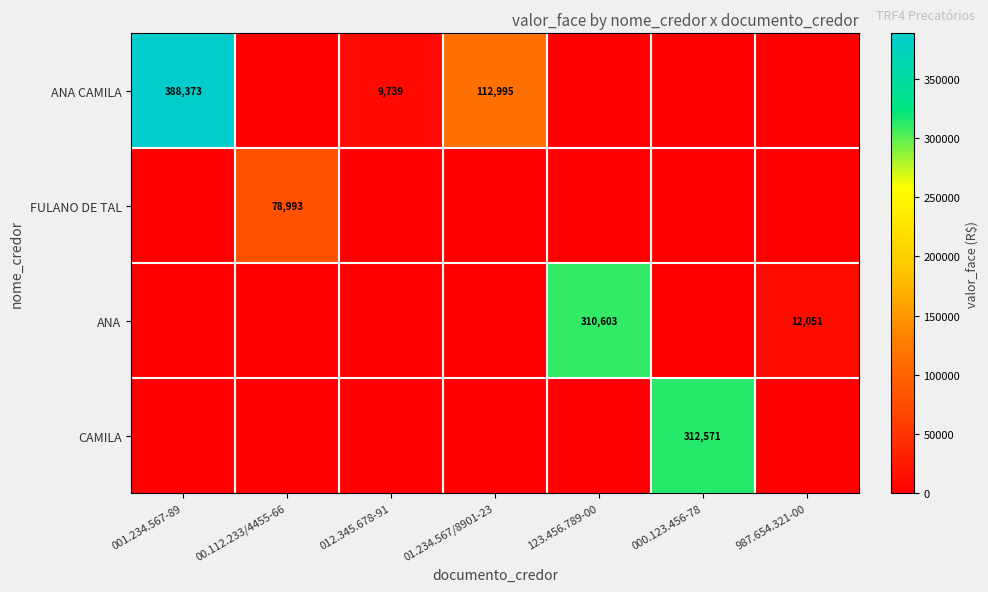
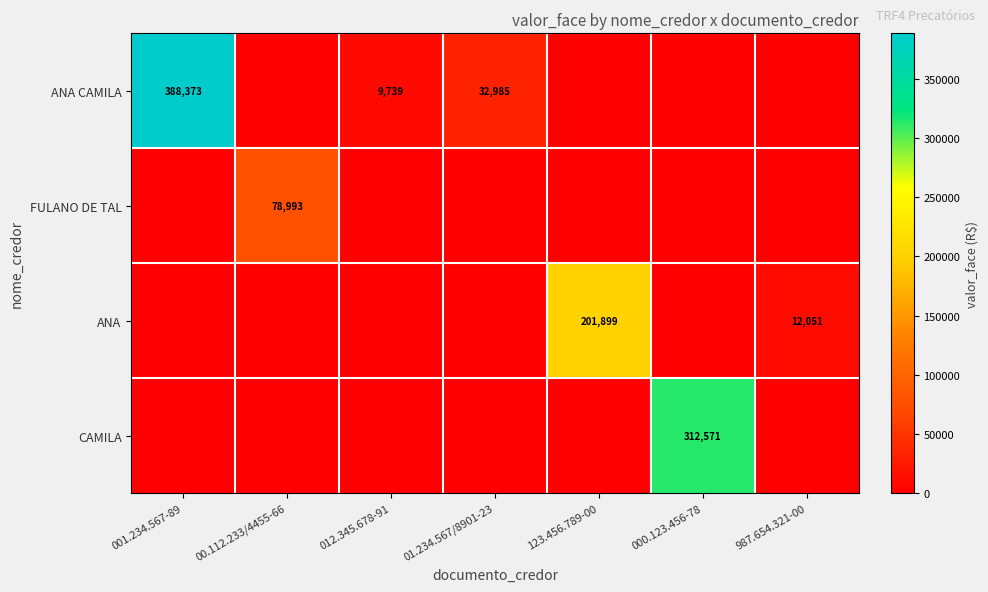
ANA CAMILA, 01.234.567/8901-23: 112,995 -> 32,985
ANA, 123.456.789-00: 310,603 -> 201,899
